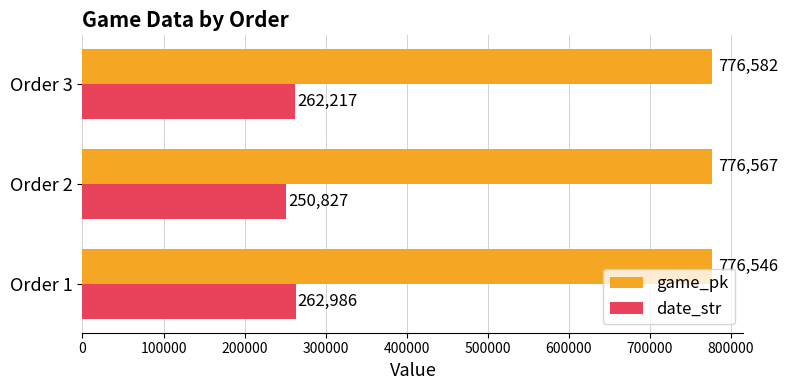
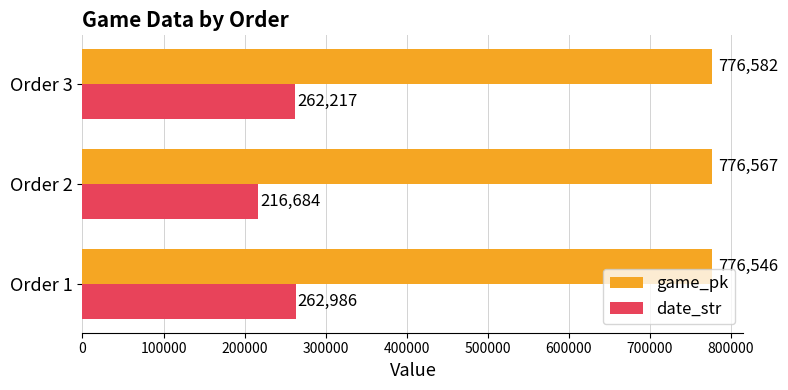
date_str, Order 2: 250,827 -> 216,684
